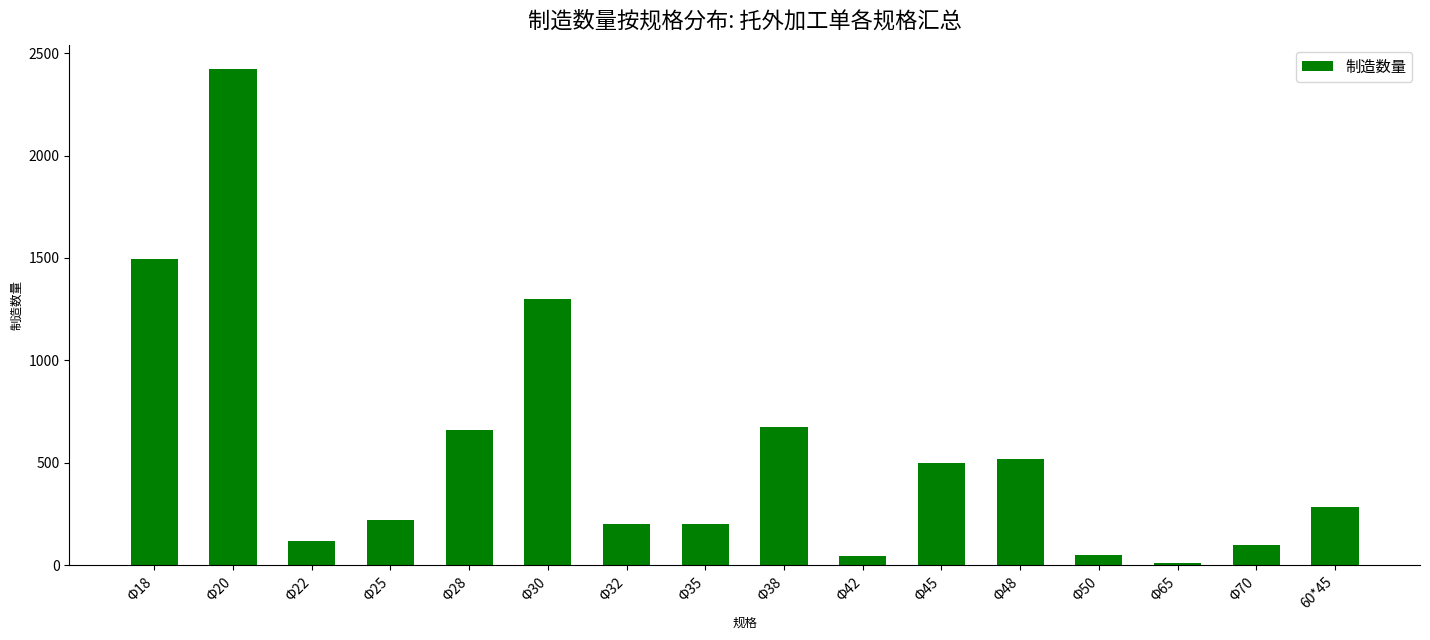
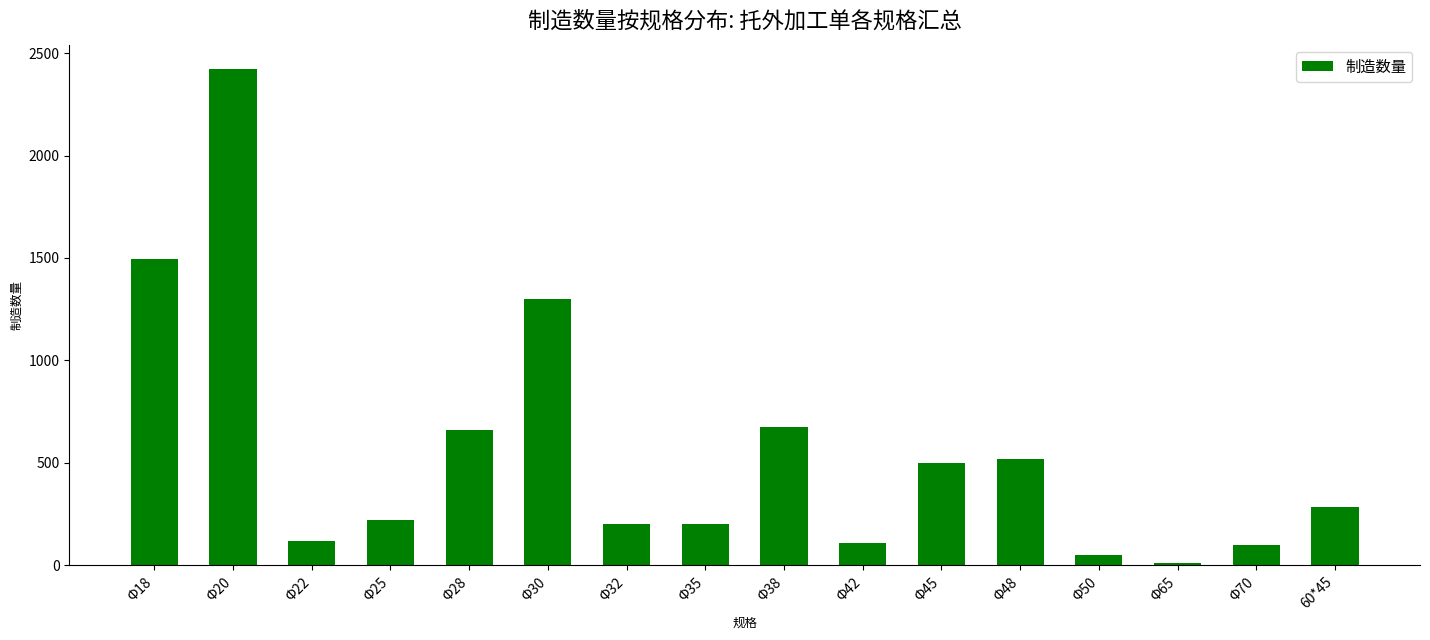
Φ42: 50 -> 110
